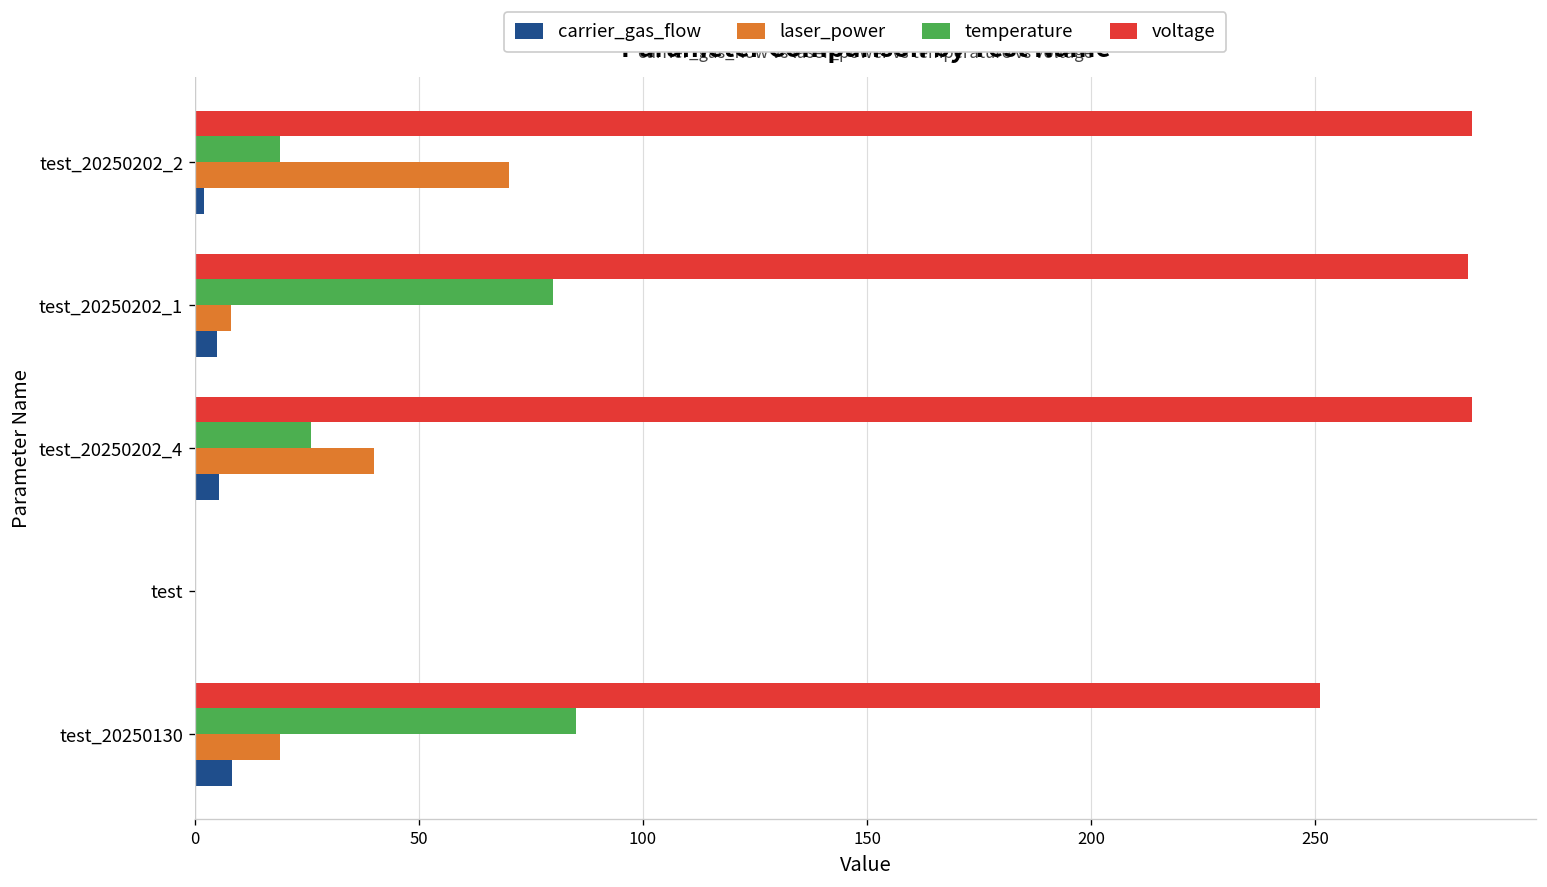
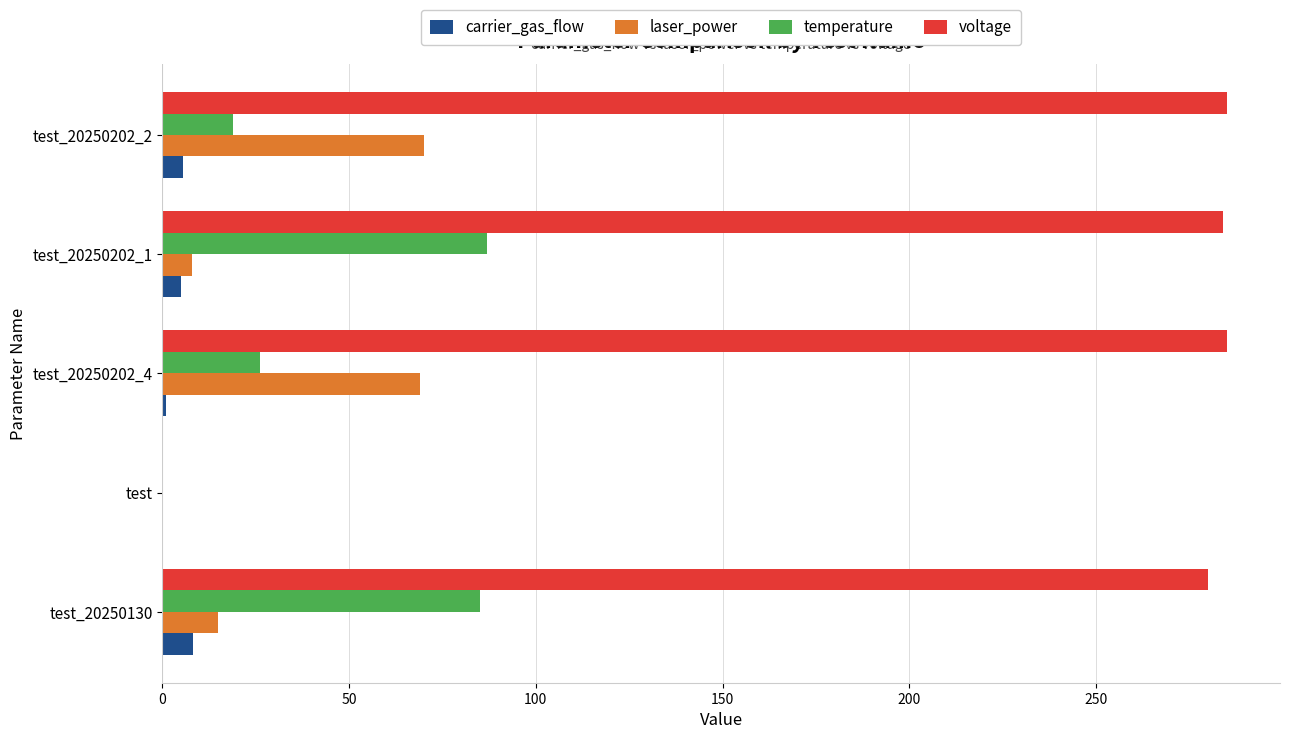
carrier_gas_flow, test_20250202_2: 2 -> 5
temperature, test_20250202_1: 80 -> 87
laser_power, test_20250202_4: 40 -> 69
carrier_gas_flow, test_20250202_4: 5 -> 1
voltage, test_20250130: 251 -> 280
laser_power, test_20250130: 19 -> 15
